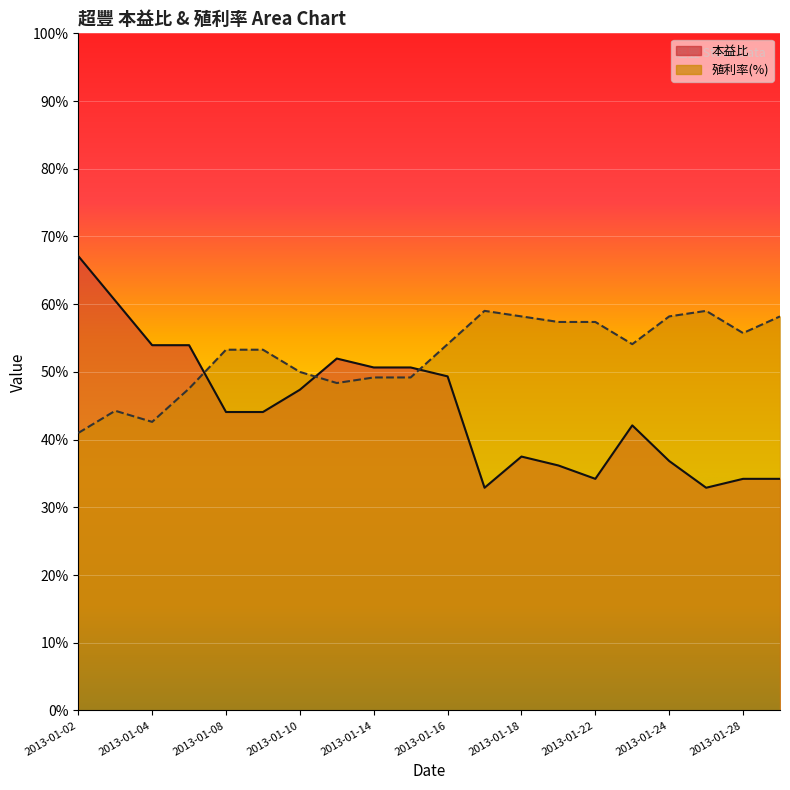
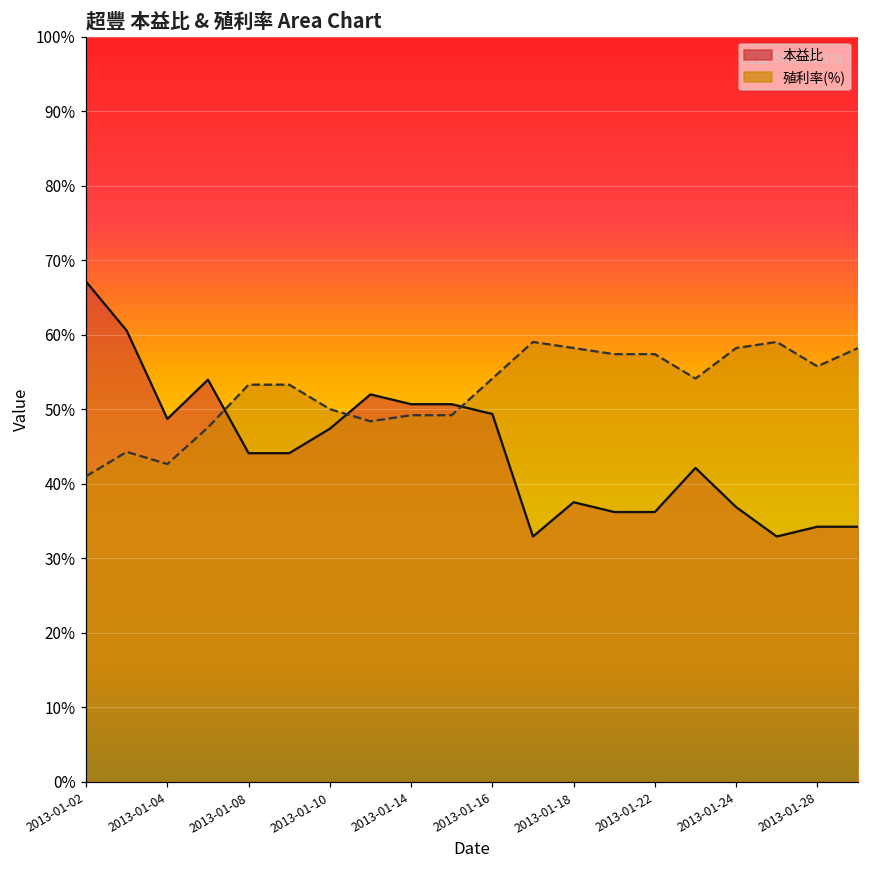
本益比, 2013-01-04: 54% -> 49%
本益比, 2013-01-22: 34% -> 36%
